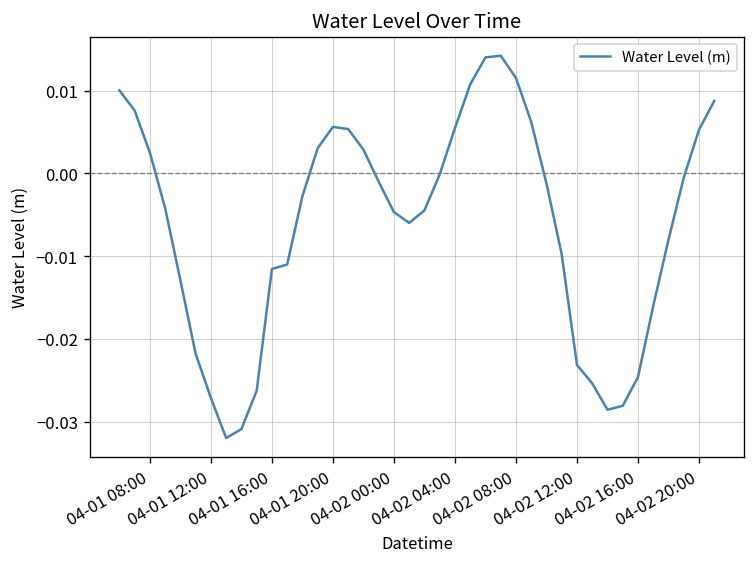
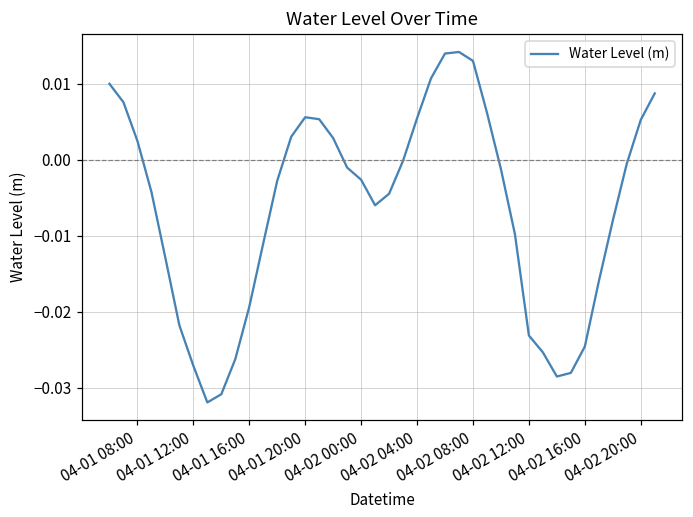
04-01 16:00: -0.012 -> -0.019
04-02 00:00: -0.005 -> -0.003
04-02 08:00: 0.012 -> 0.013
